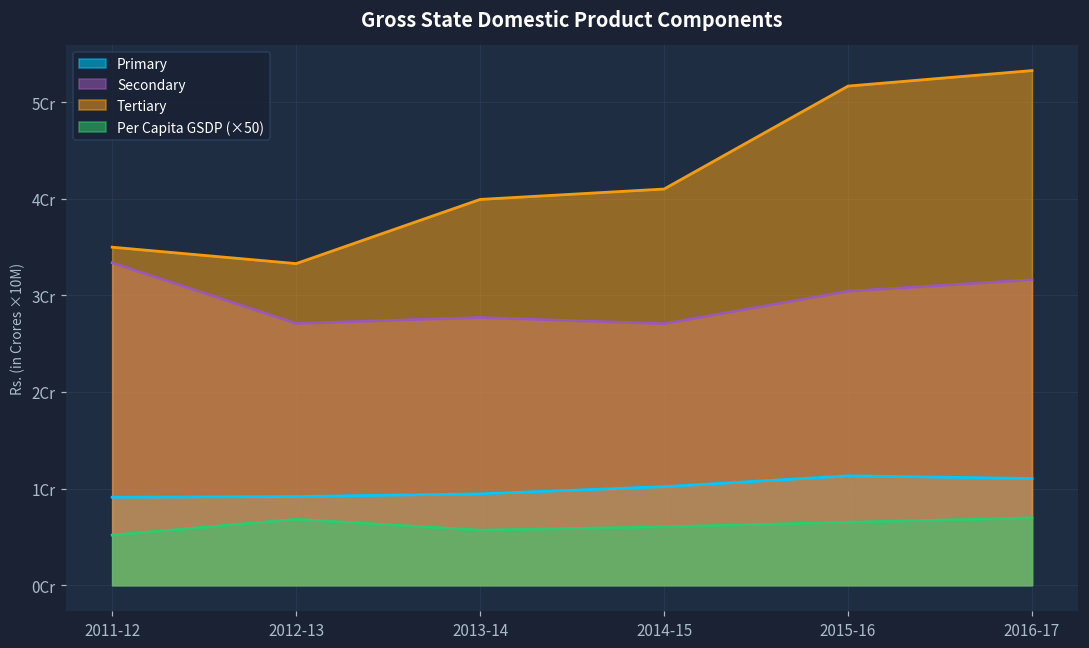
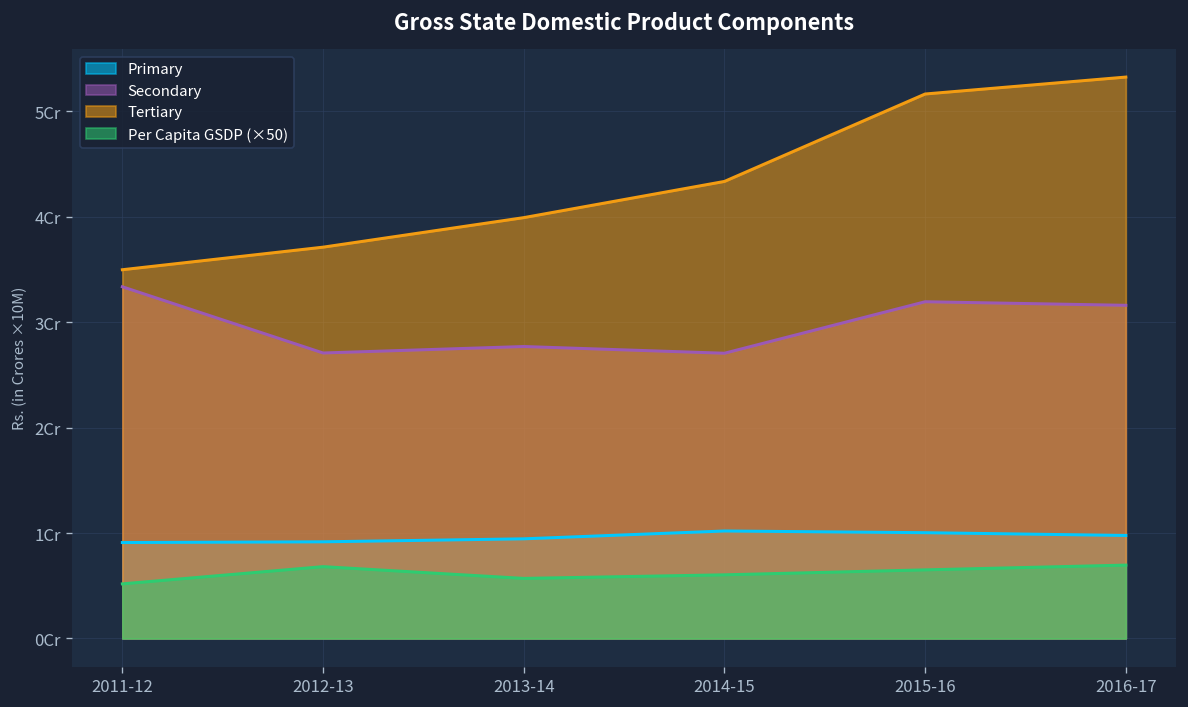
Tertiary, 2012-13: 3.3Cr -> 3.7Cr
Tertiary, 2014-15: 4.1Cr -> 4.3Cr
Primary, 2015-16: 1.1Cr -> 1.0Cr
Secondary, 2015-16: 3.0Cr -> 3.2Cr
Primary, 2016-17: 1.1Cr -> 1.0Cr
